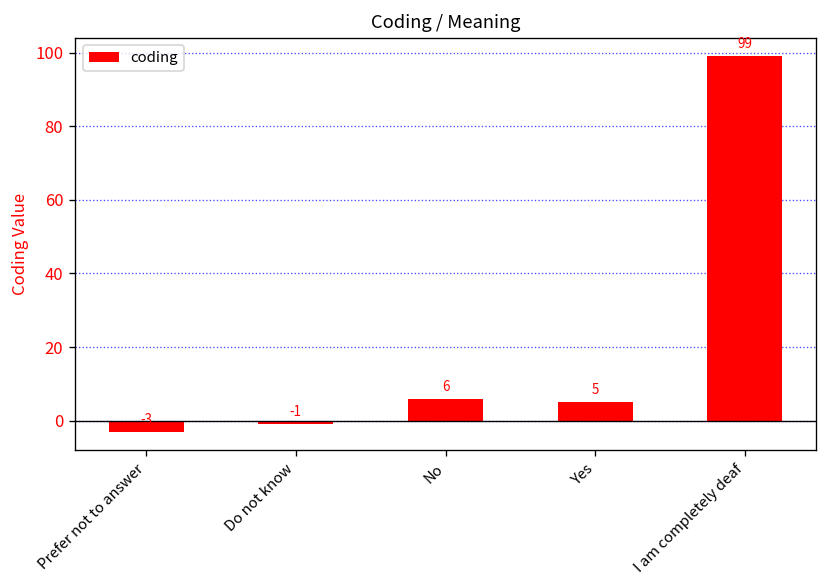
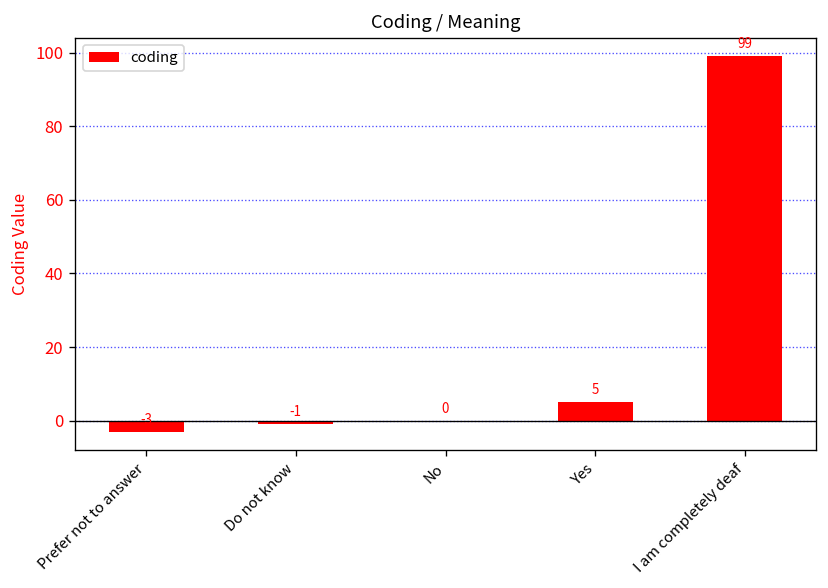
No: 6 -> 0
